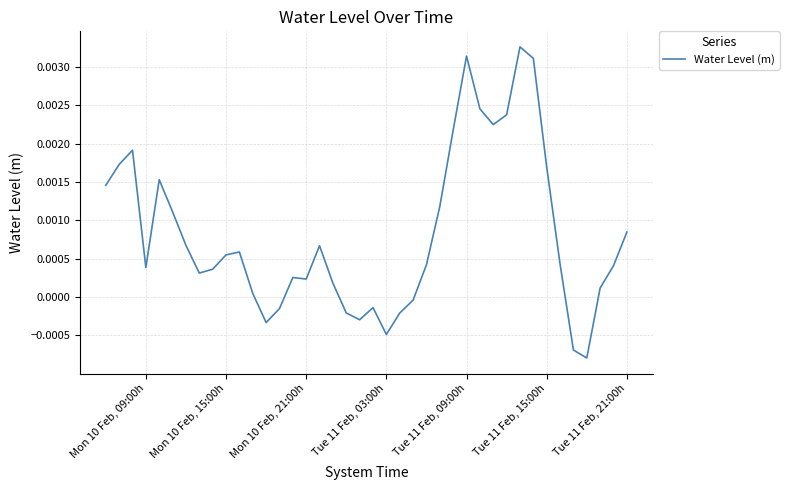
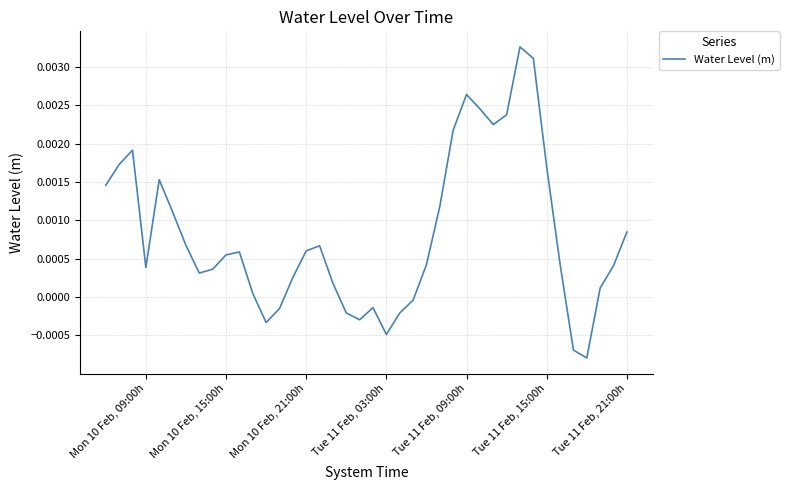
Mon 10 Feb, 21:00h: 0.0002 -> 0.0006
Tue 11 Feb, 09:00h: 0.0031 -> 0.0026
